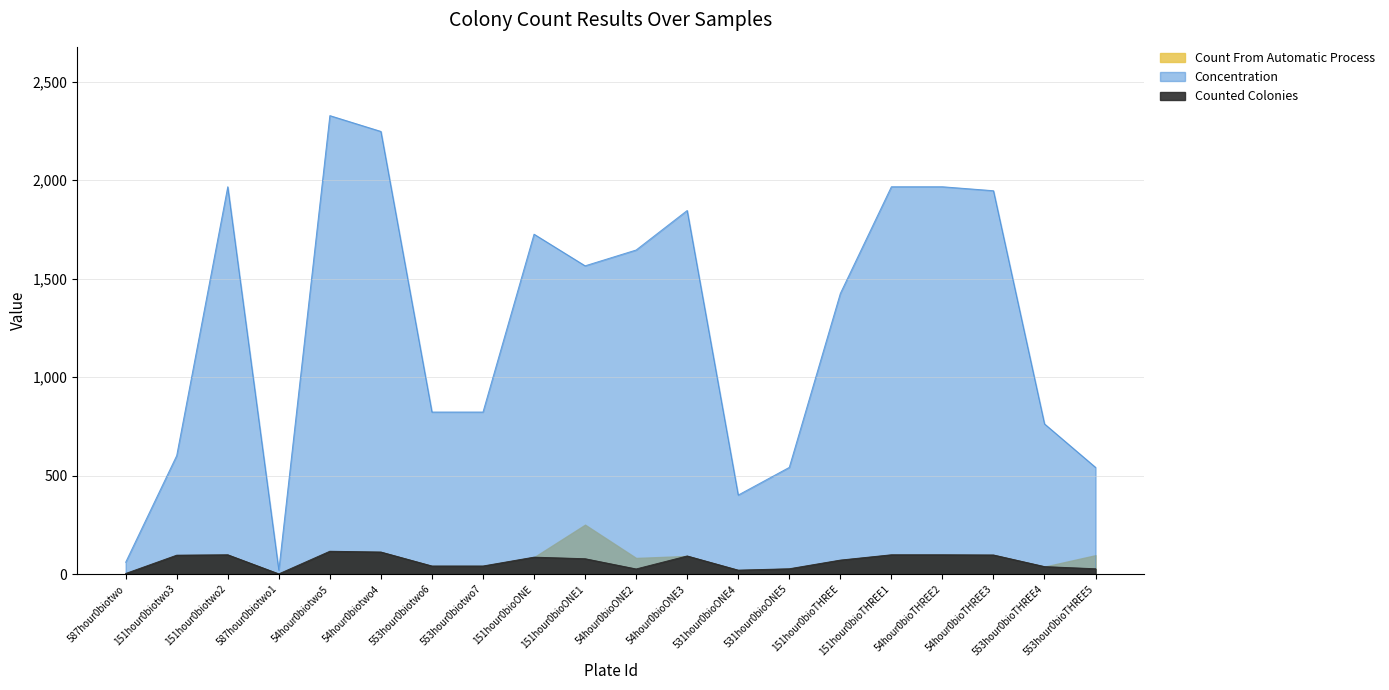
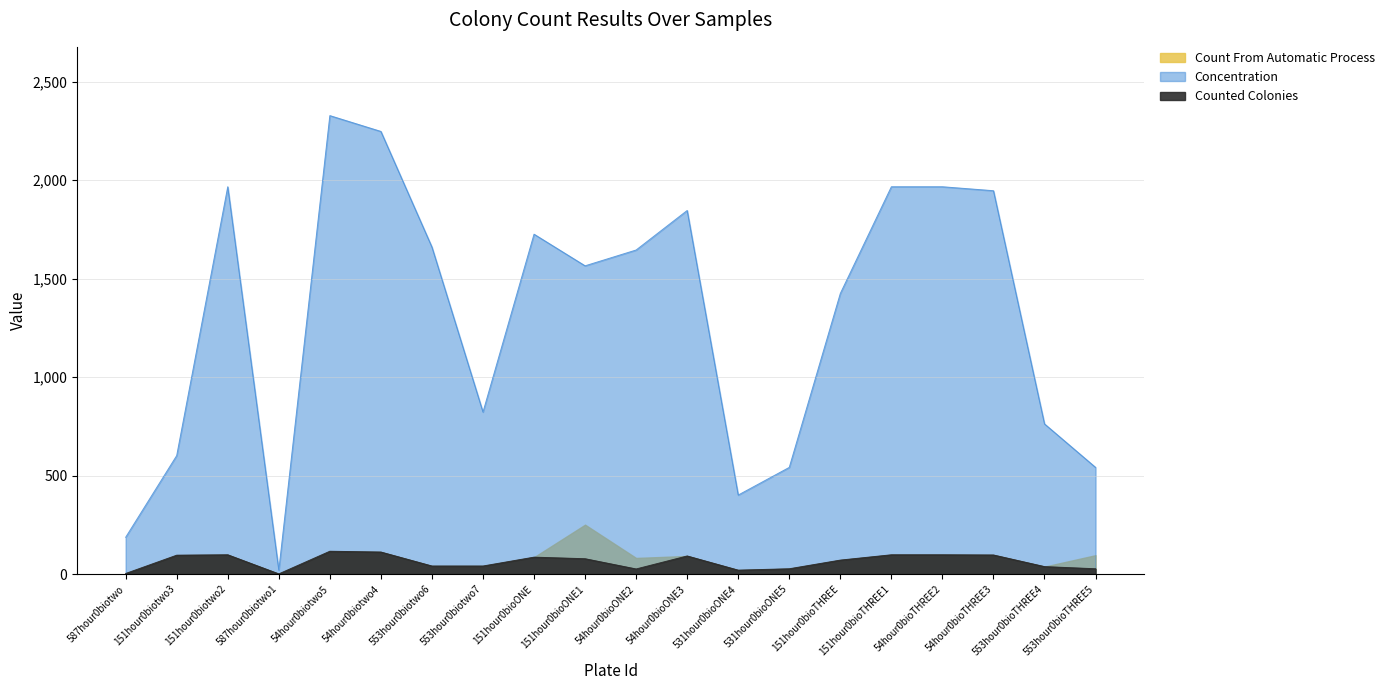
Concentration, 587hour0biotwo: 60 -> 190
Concentration, 553hour0biotwo6: 820 -> 1,660
